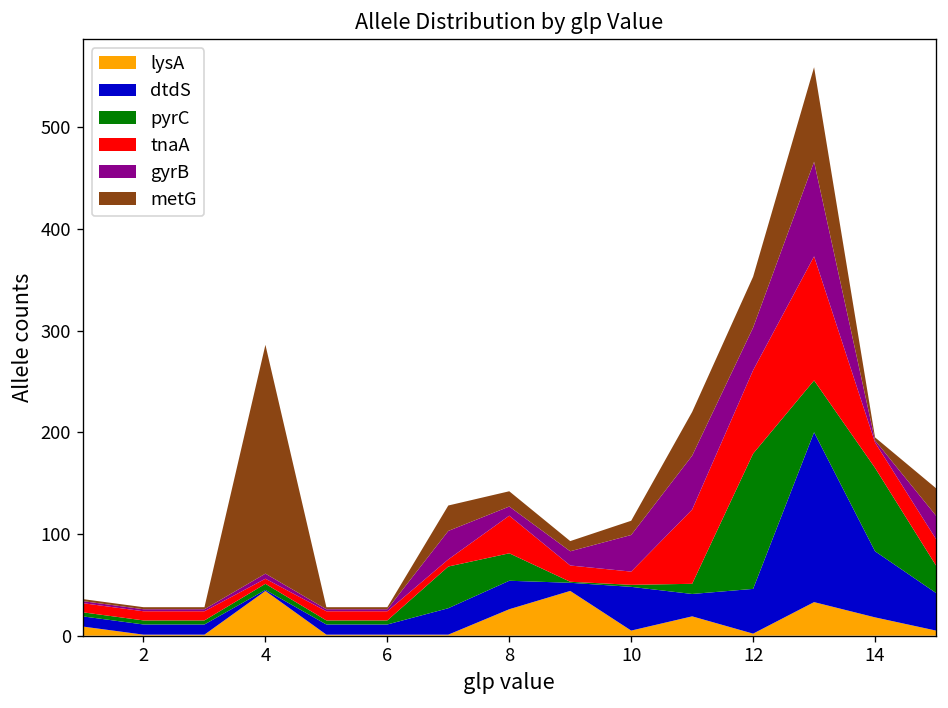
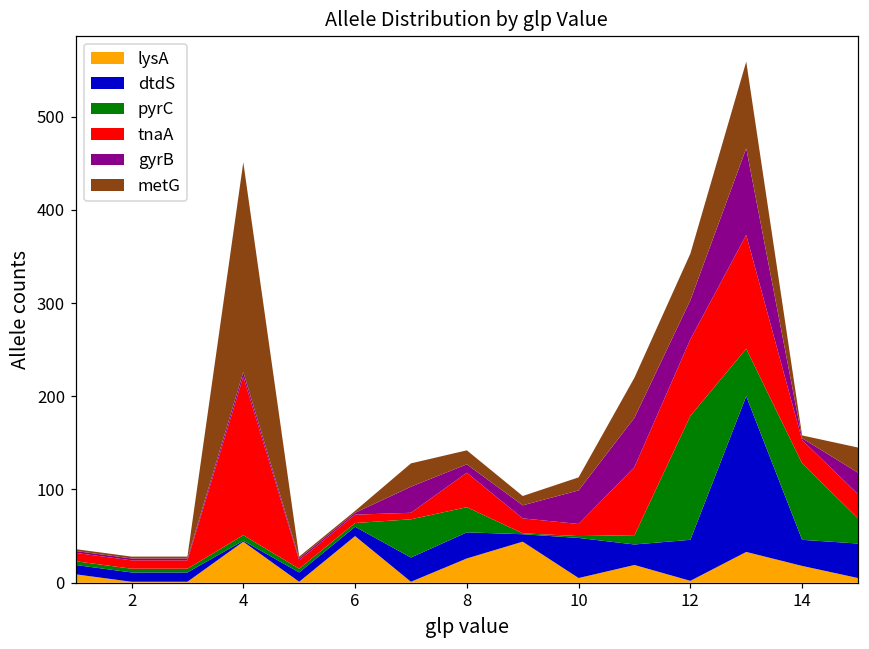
tnaA, 4: 10 -> 170
lysA, 6: 0 -> 50
dtdS, 14: 70 -> 30
